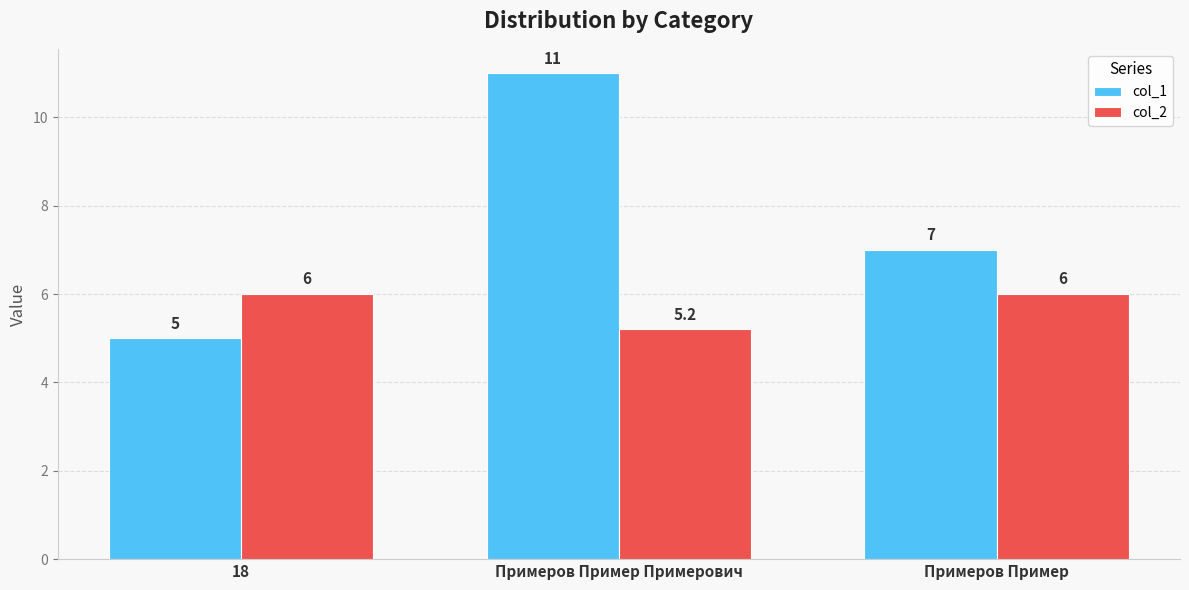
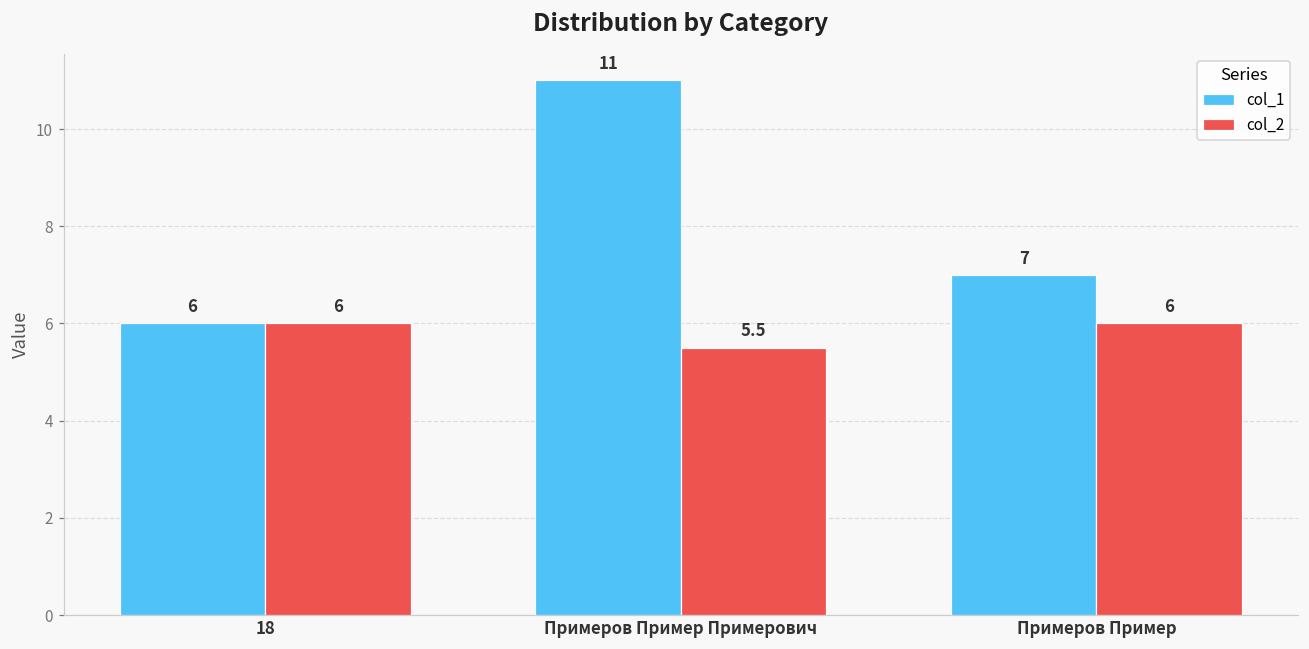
col_1, 18: 5 -> 6
col_2, Примеров Пример Примерович: 5.2 -> 5.5
